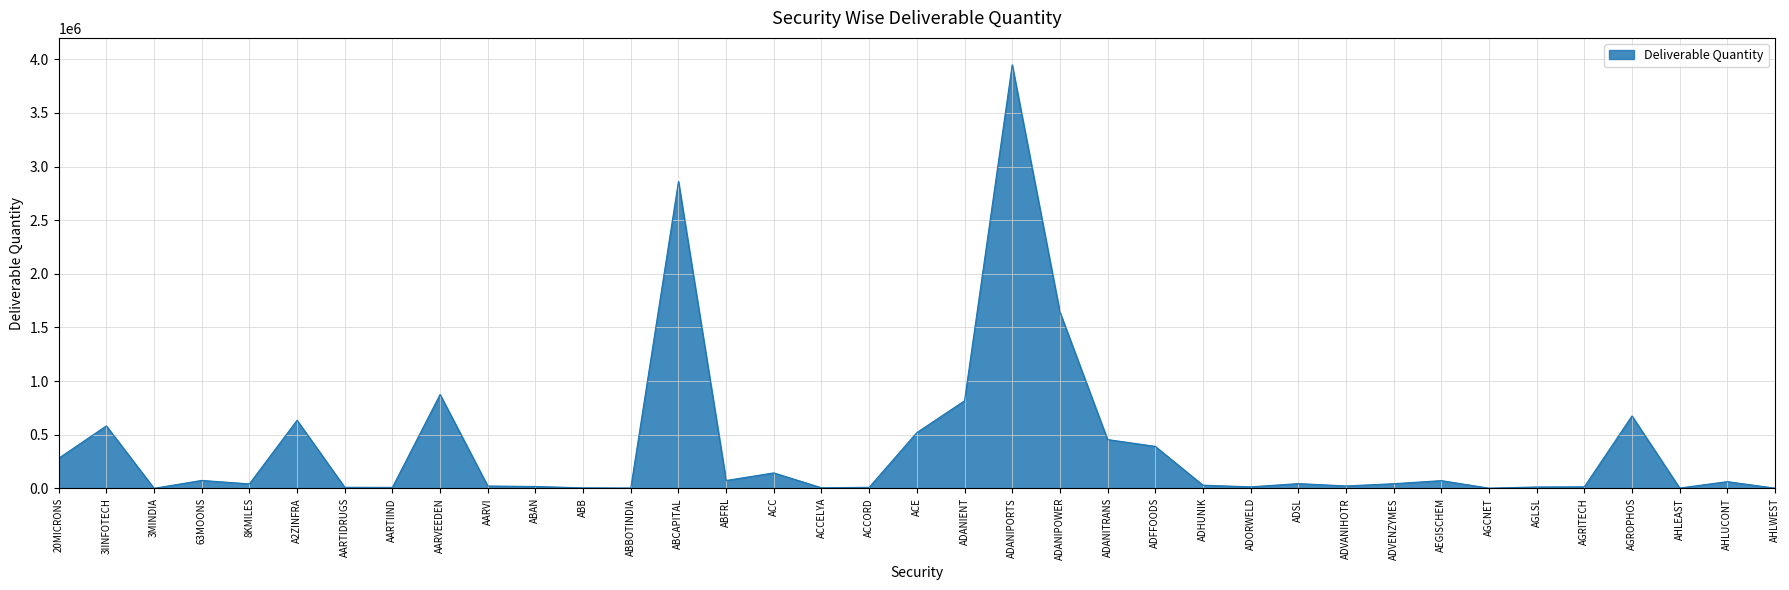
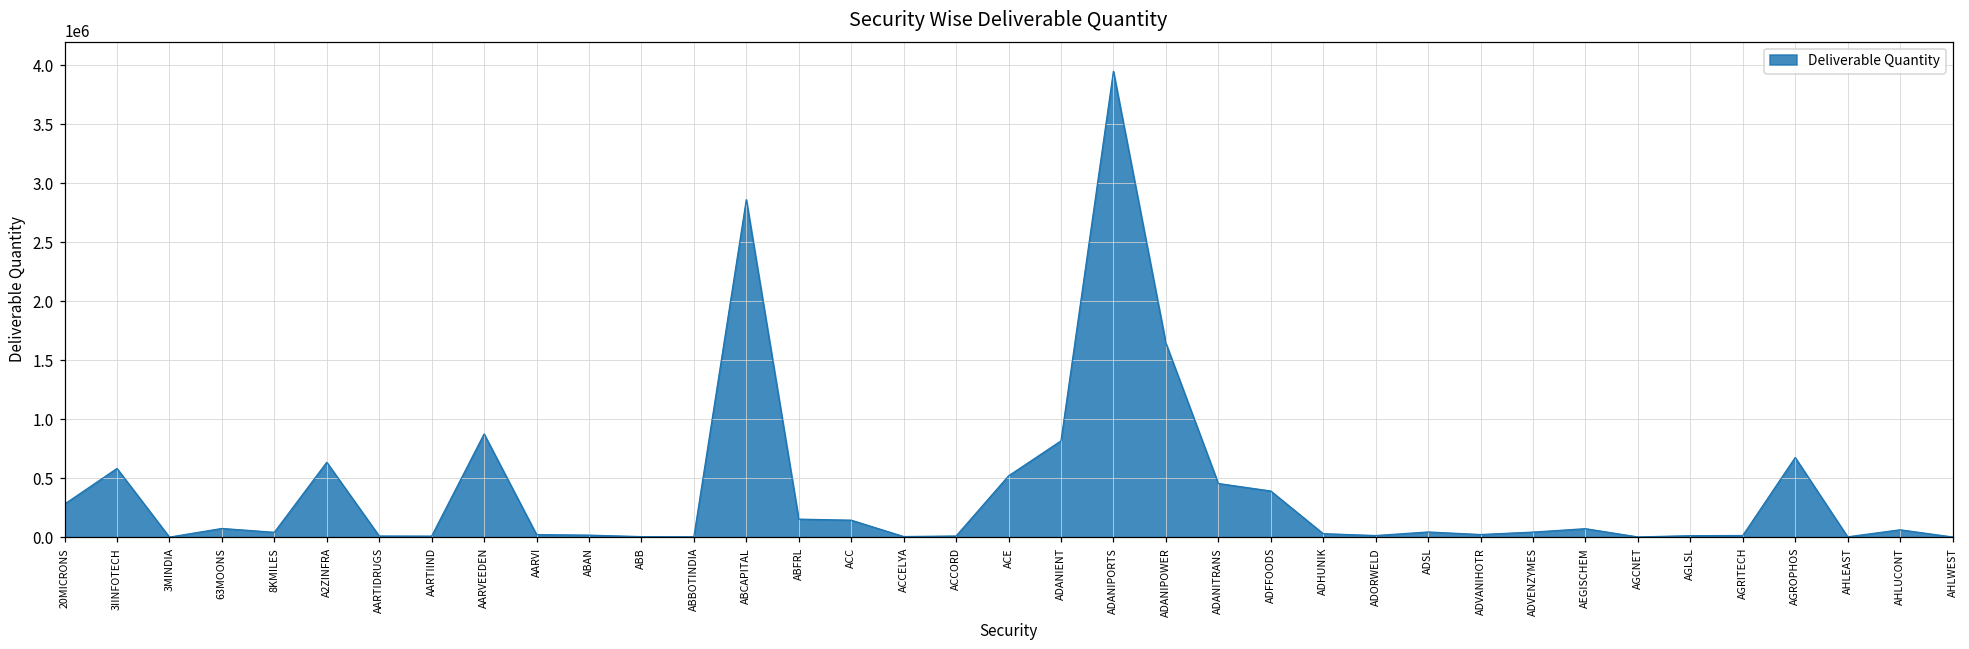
ABFRL: 70000 -> 150000
